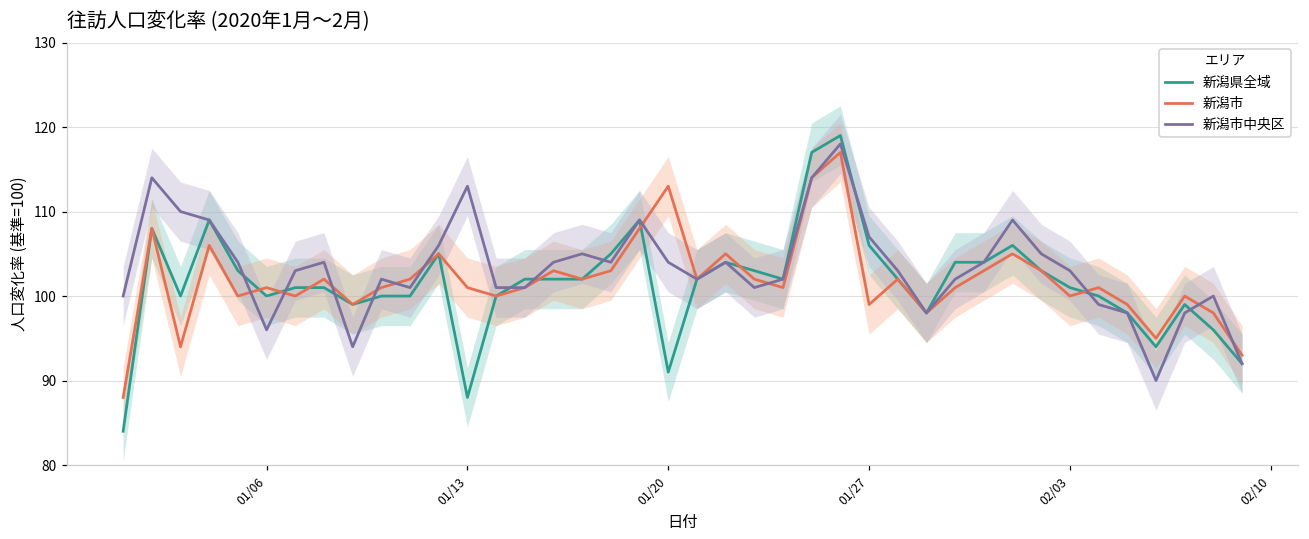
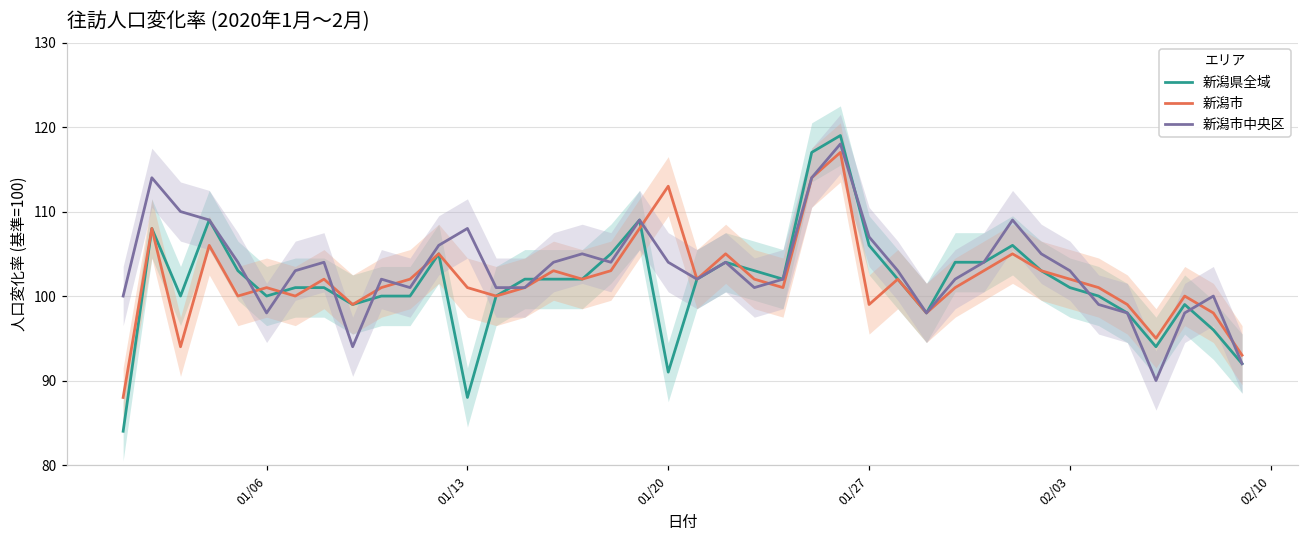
新潟市中央区, 01/06: 96 -> 98
新潟市中央区, 01/13: 113 -> 108
新潟市, 02/03: 100 -> 102
